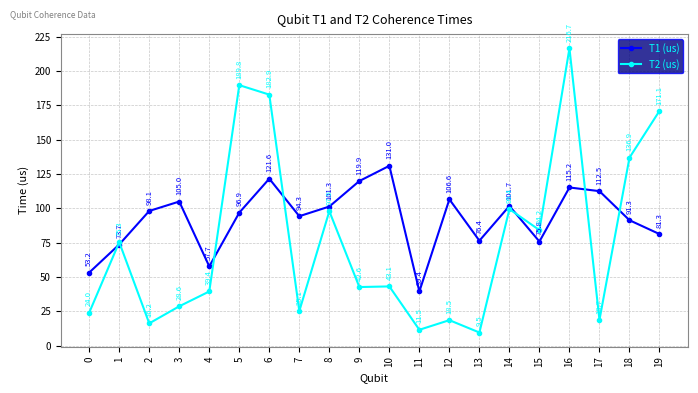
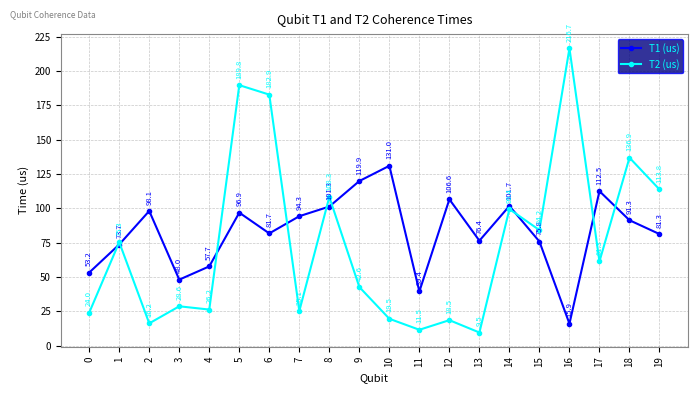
T1 (us), 3: 105.0 -> 48.0
T2 (us), 4: 39.4 -> 26.2
T1 (us), 6: 121.6 -> 81.7
T2 (us), 8: 97.9 -> 108.3
T2 (us), 10: 43.1 -> 19.5
T1 (us), 16: 115.2 -> 15.9
T2 (us), 17: 18.7 -> 61.3
T2 (us), 19: 171.1 -> 113.8
